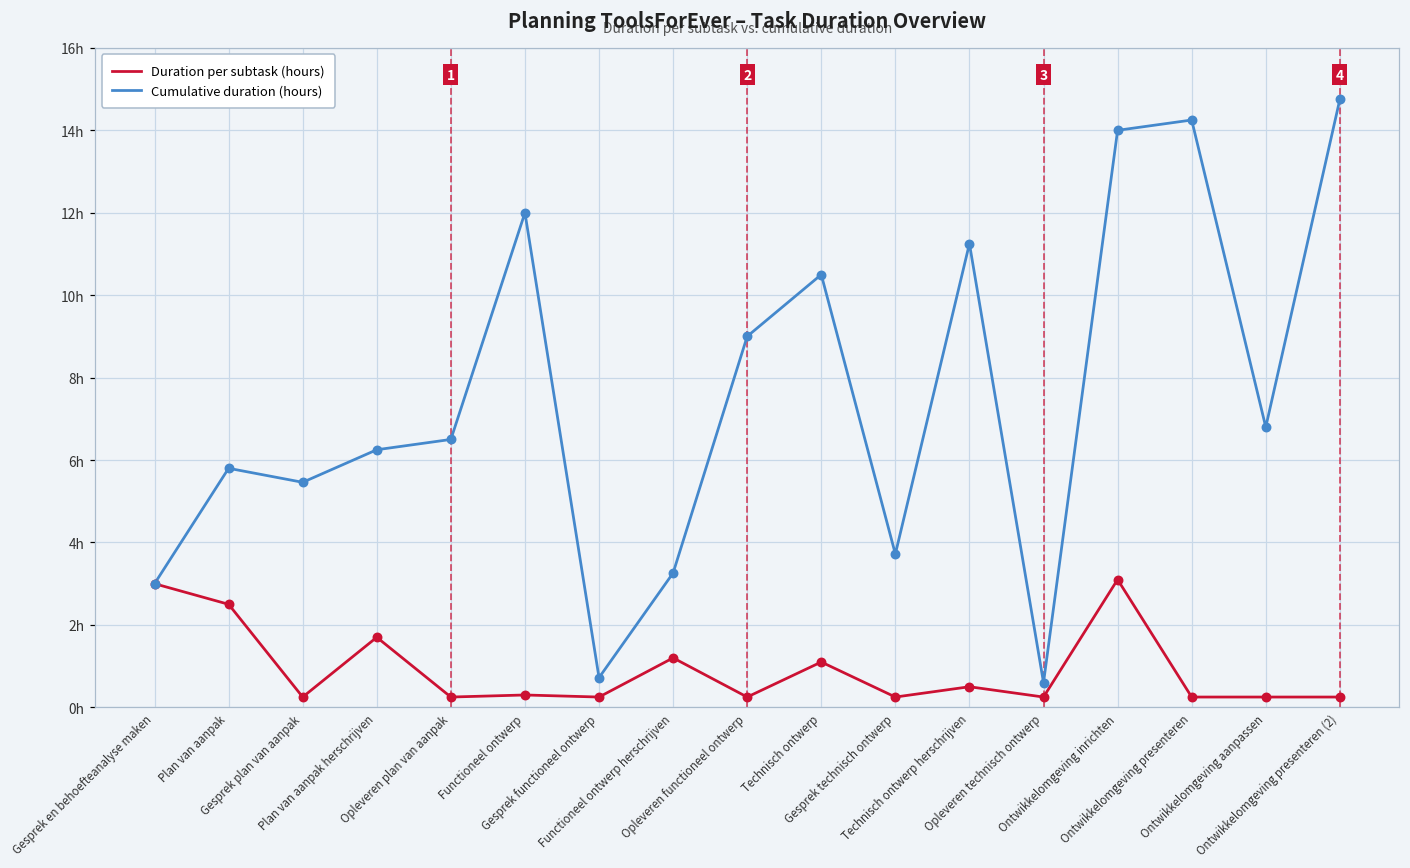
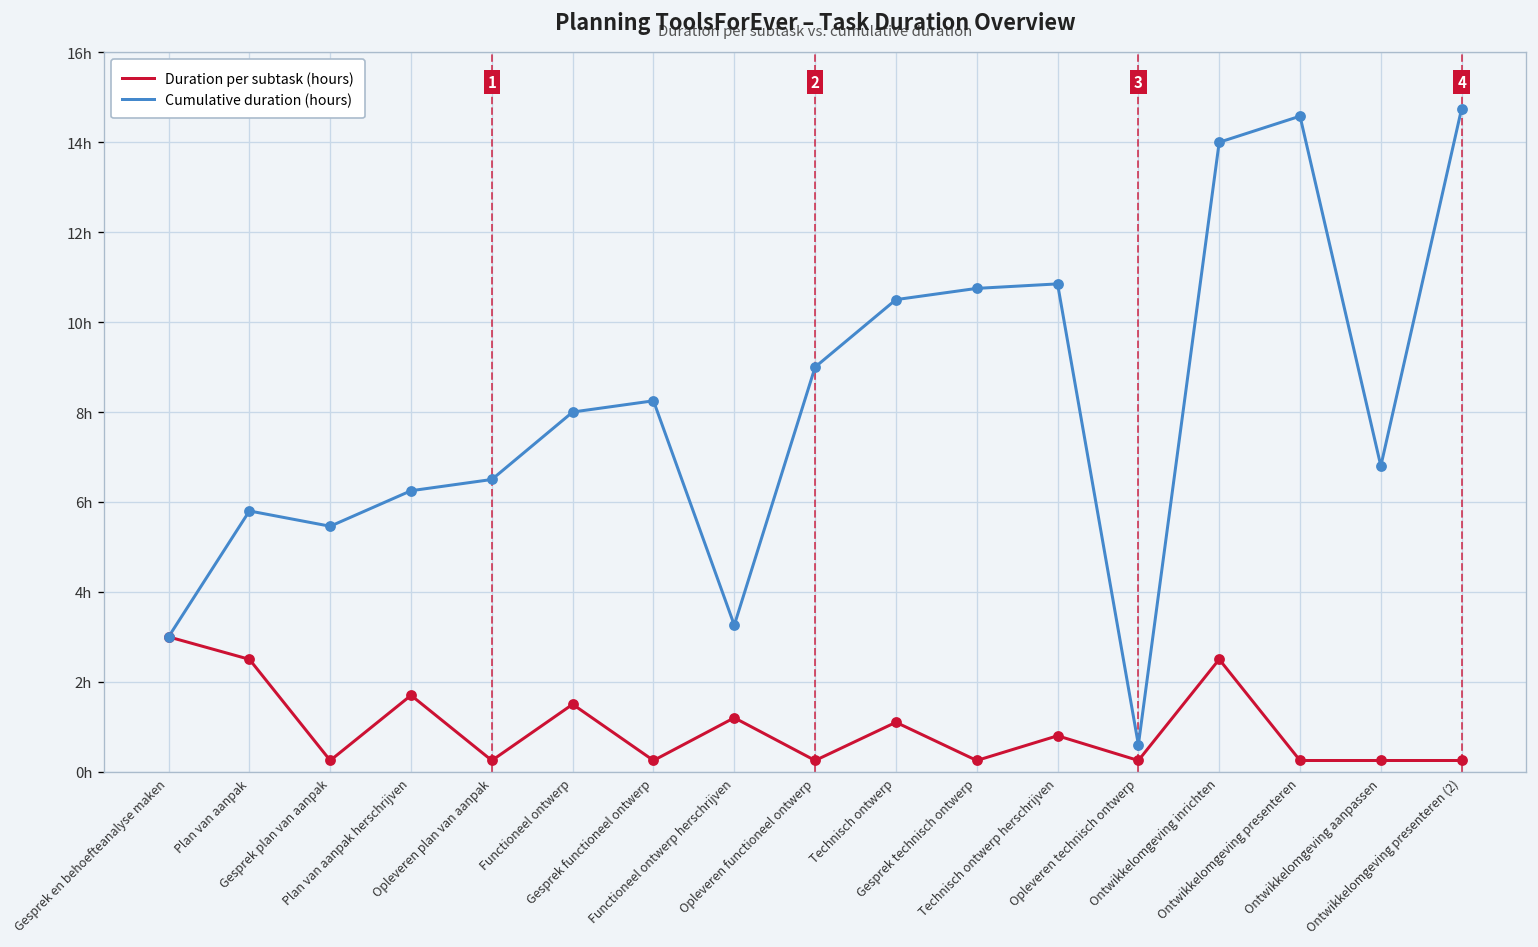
Duration per subtask (hours), Functioneel ontwerp: 0.3h -> 1.5h
Cumulative duration (hours), Functioneel ontwerp: 12h -> 8h
Cumulative duration (hours), Gesprek functioneel ontwerp: 0.7h -> 8.3h
Cumulative duration (hours), Gesprek technisch ontwerp: 3.7h -> 10.8h
Duration per subtask (hours), Technisch ontwerp herschrijven: 0.5h -> 0.8h
Cumulative duration (hours), Technisch ontwerp herschrijven: 11.3h -> 10.9h
Duration per subtask (hours), Ontwikkelomgeving inrichten: 3.1h -> 2.5h
Cumulative duration (hours), Ontwikkelomgeving presenteren: 14.3h -> 14.6h
